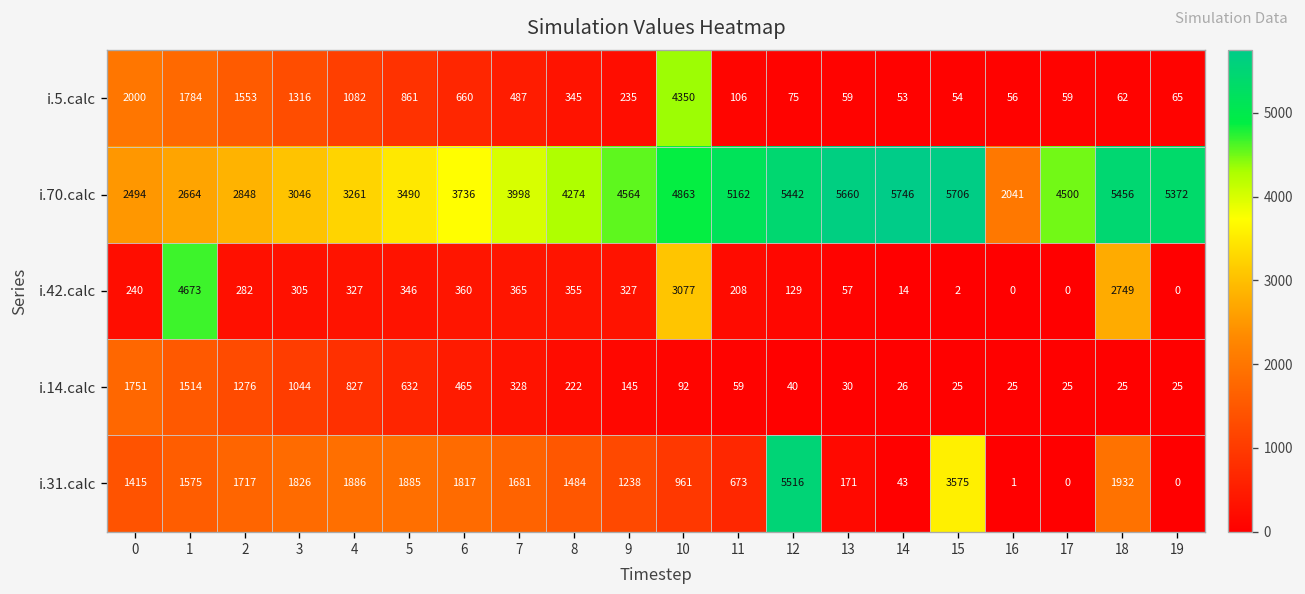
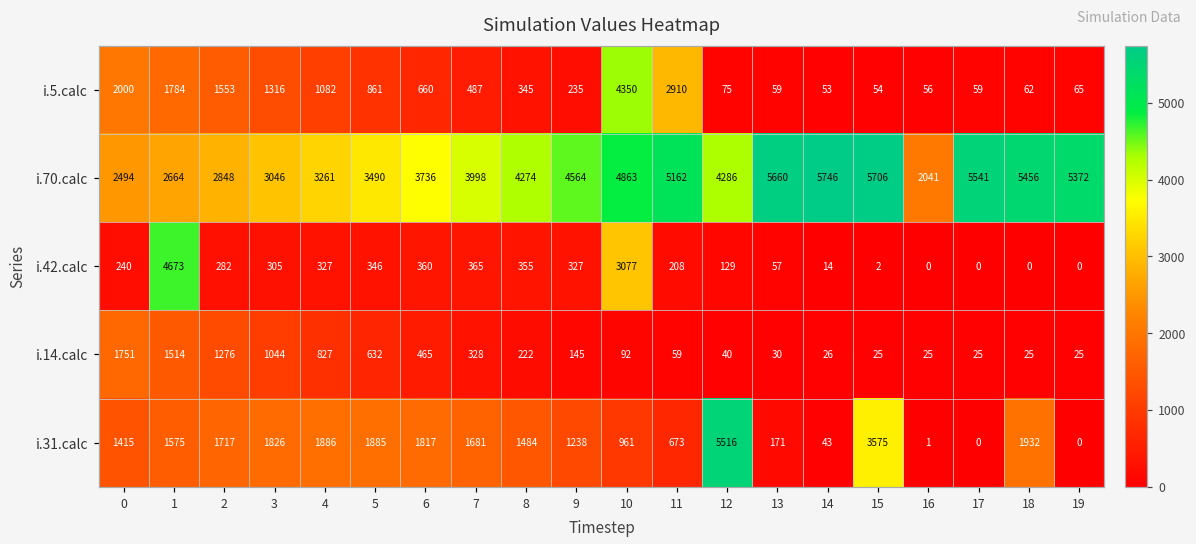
i.5.calc, 11: 106 -> 2910
i.70.calc, 12: 5442 -> 4286
i.70.calc, 17: 4500 -> 5541
i.42.calc, 18: 2749 -> 0
